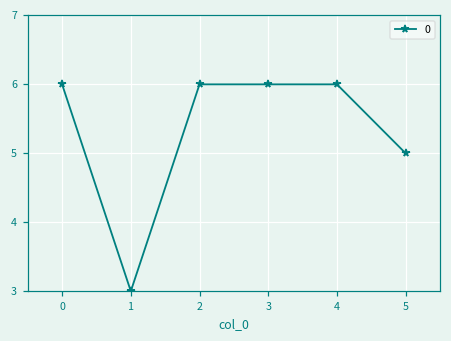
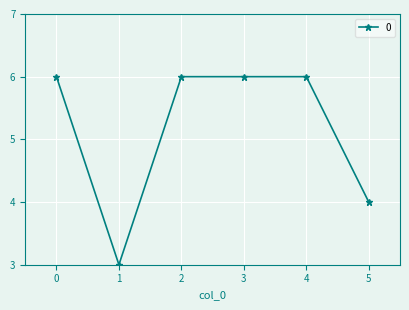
5: 5 -> 4
